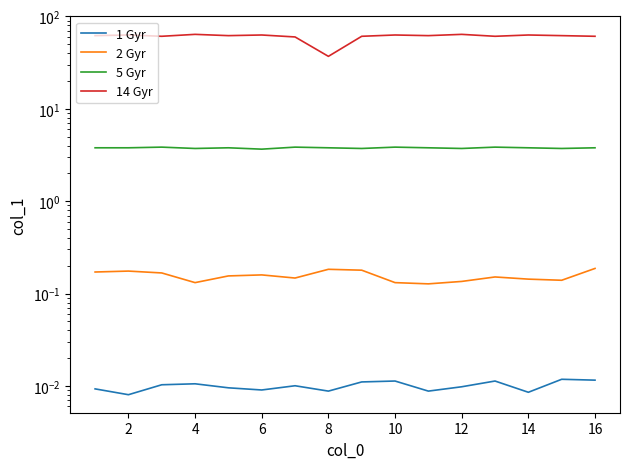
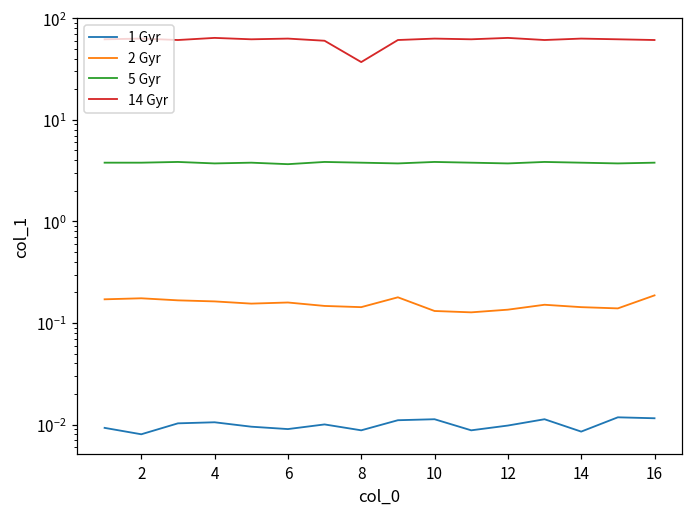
2 Gyr, 4: 0.13 -> 0.16
2 Gyr, 8: 0.18 -> 0.14
